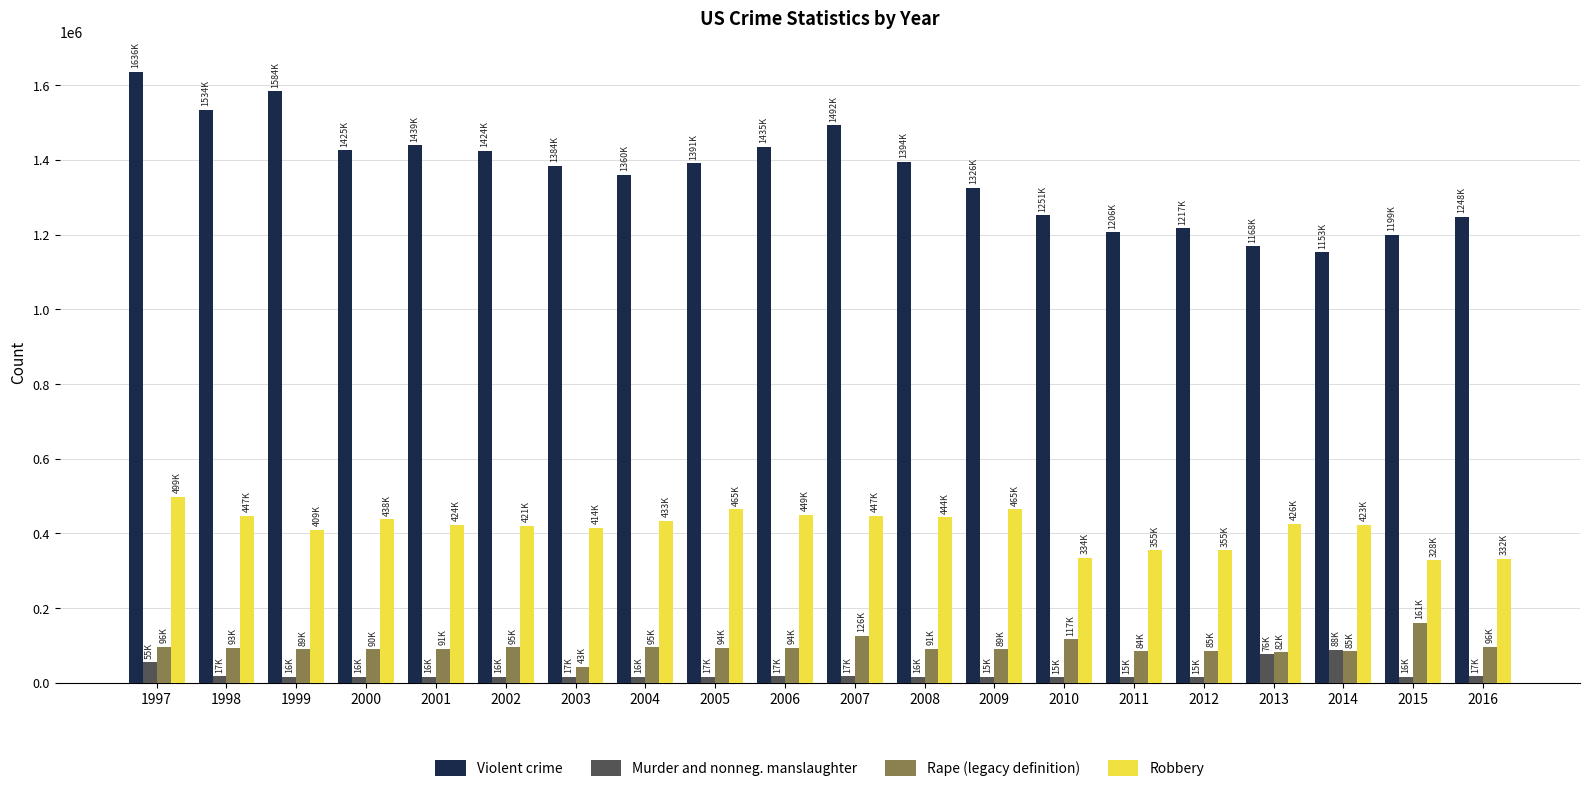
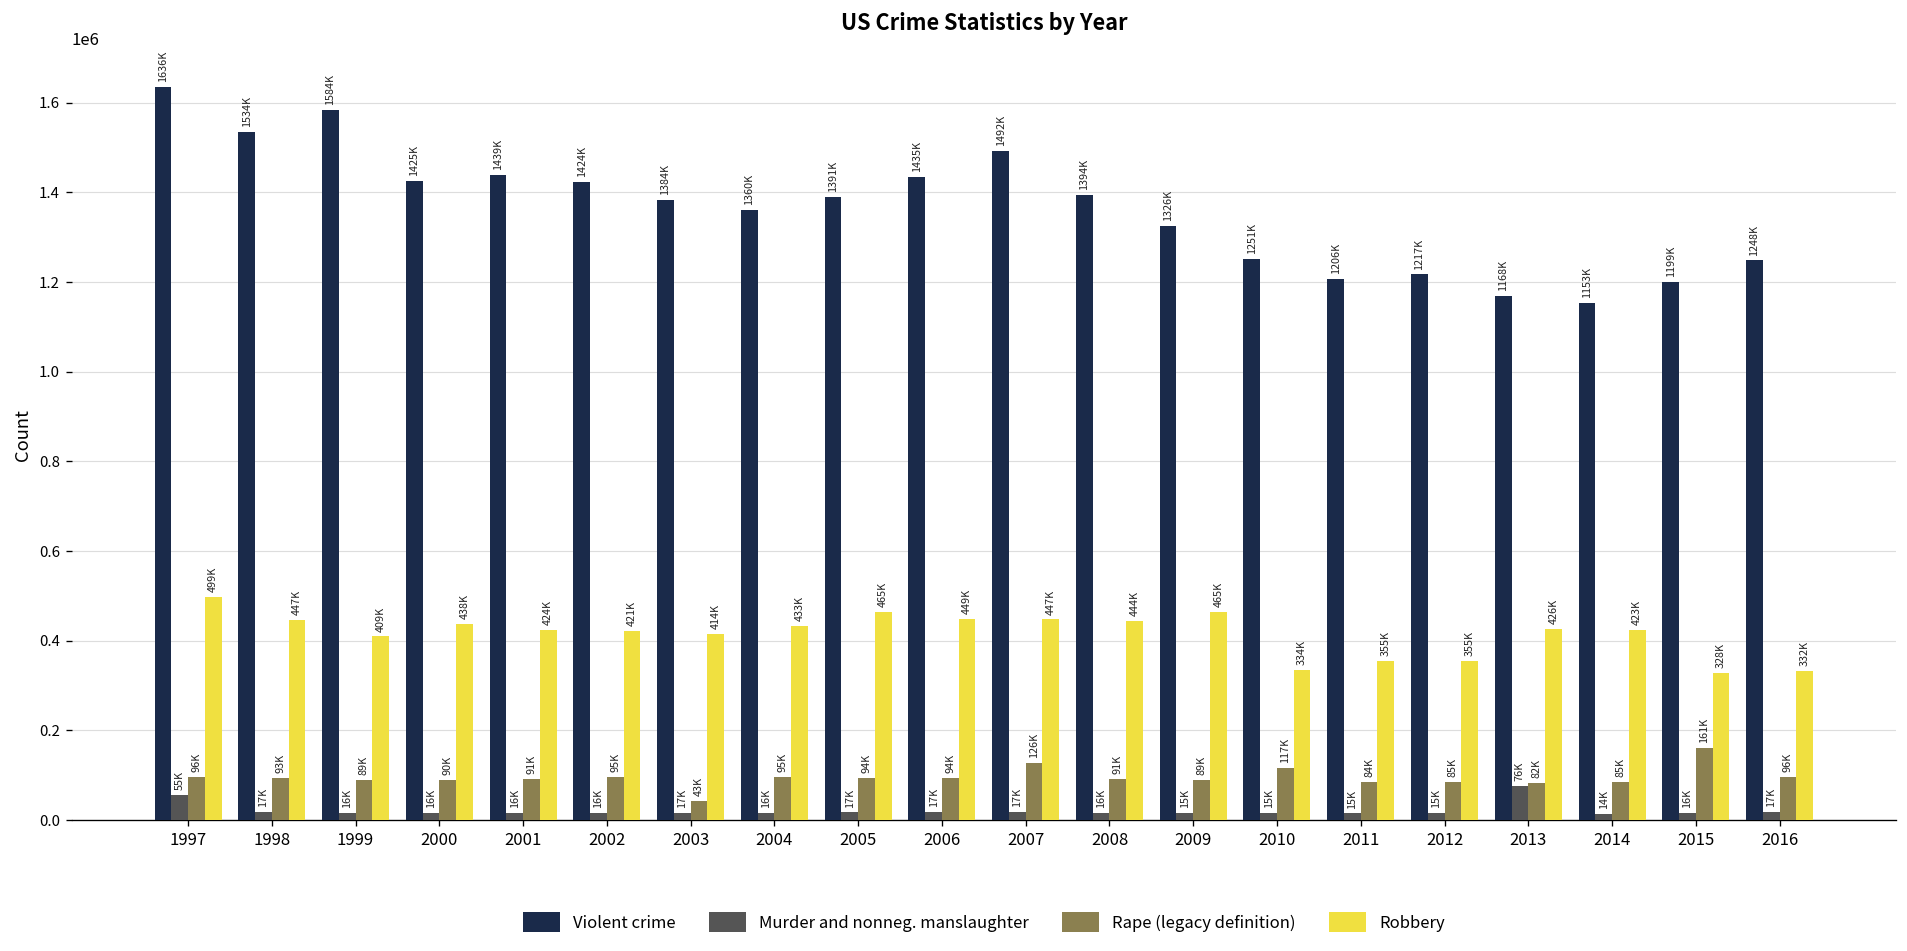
Murder and nonneg. manslaughter, 2014: 88K -> 14K
